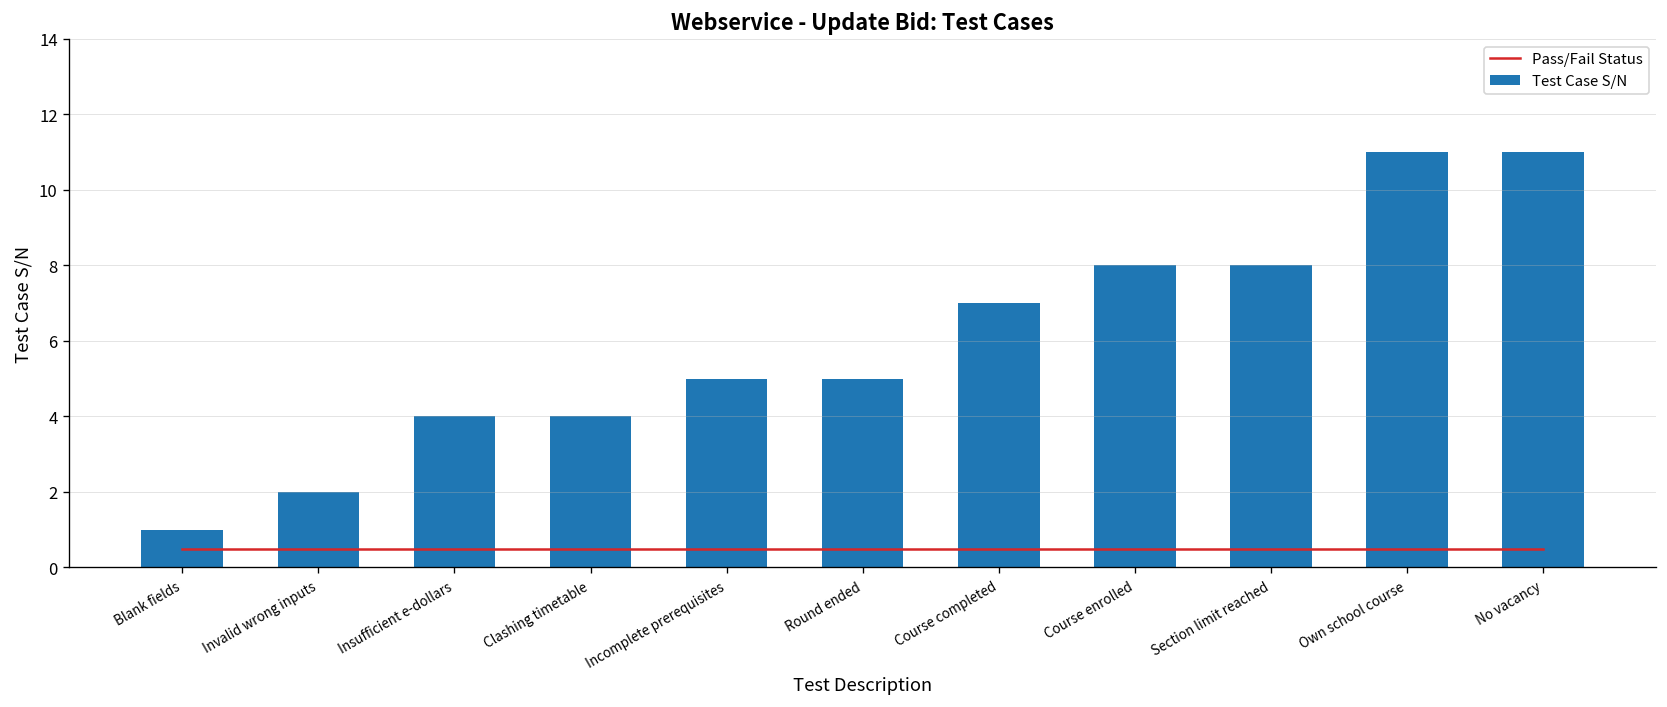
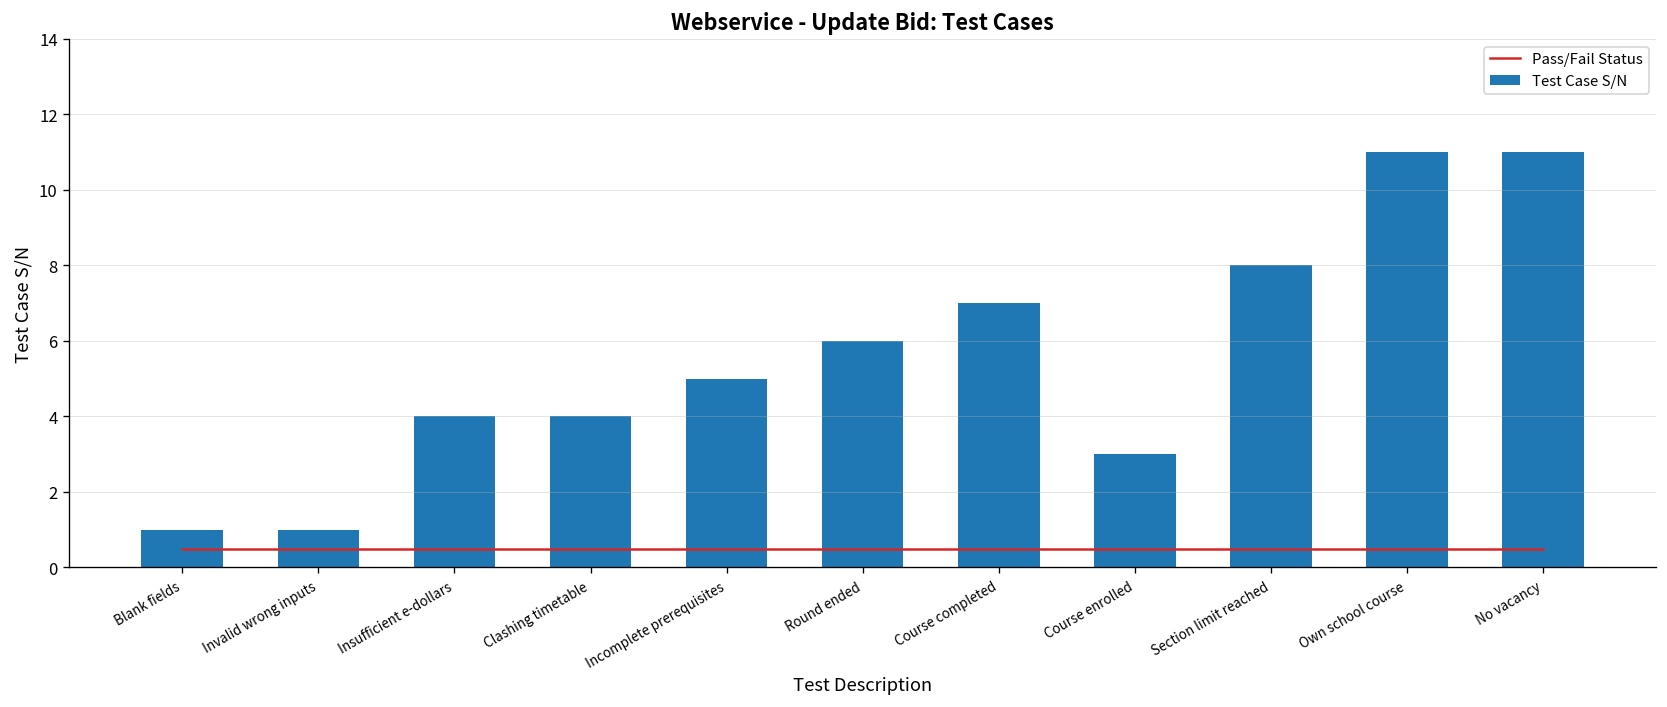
Test Case S/N, Invalid wrong inputs: 2 -> 1
Test Case S/N, Round ended: 5 -> 6
Test Case S/N, Course enrolled: 8 -> 3
